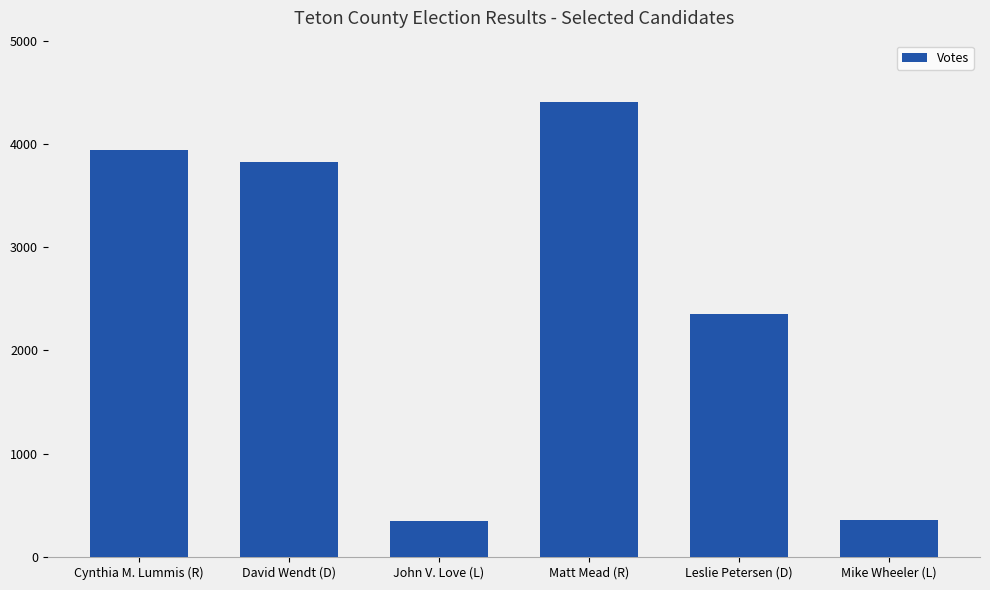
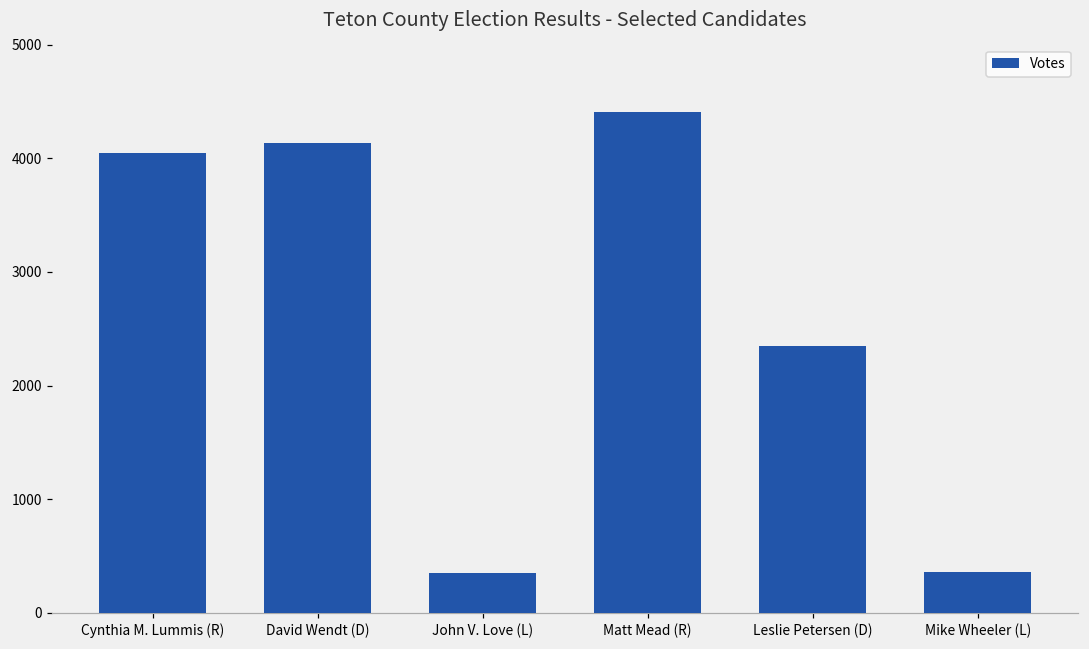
Cynthia M. Lummis (R): 3950 -> 4040
David Wendt (D): 3830 -> 4140
